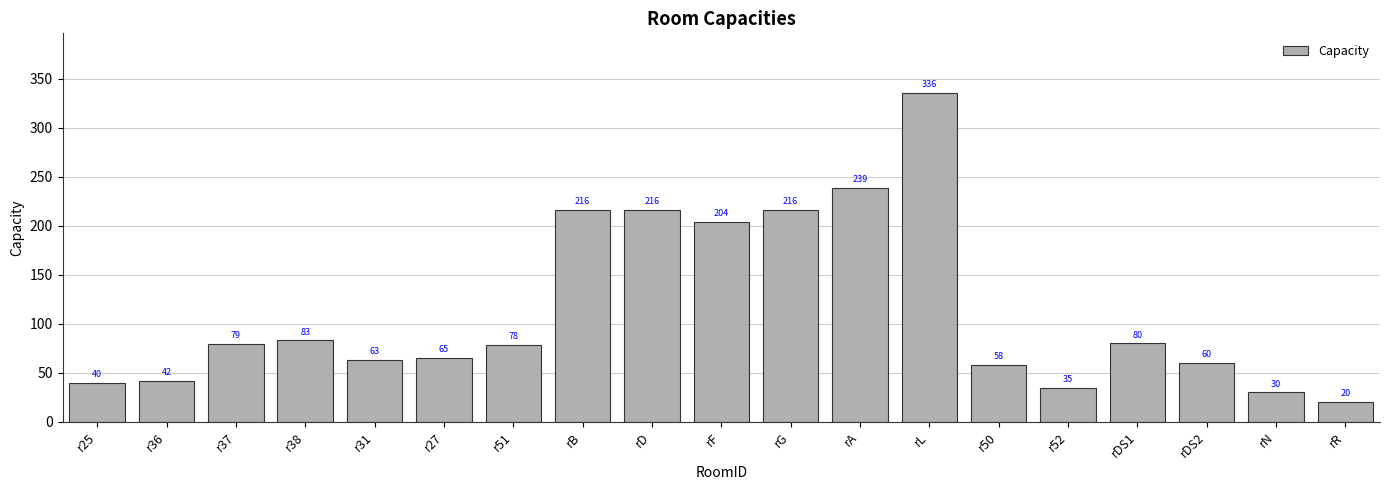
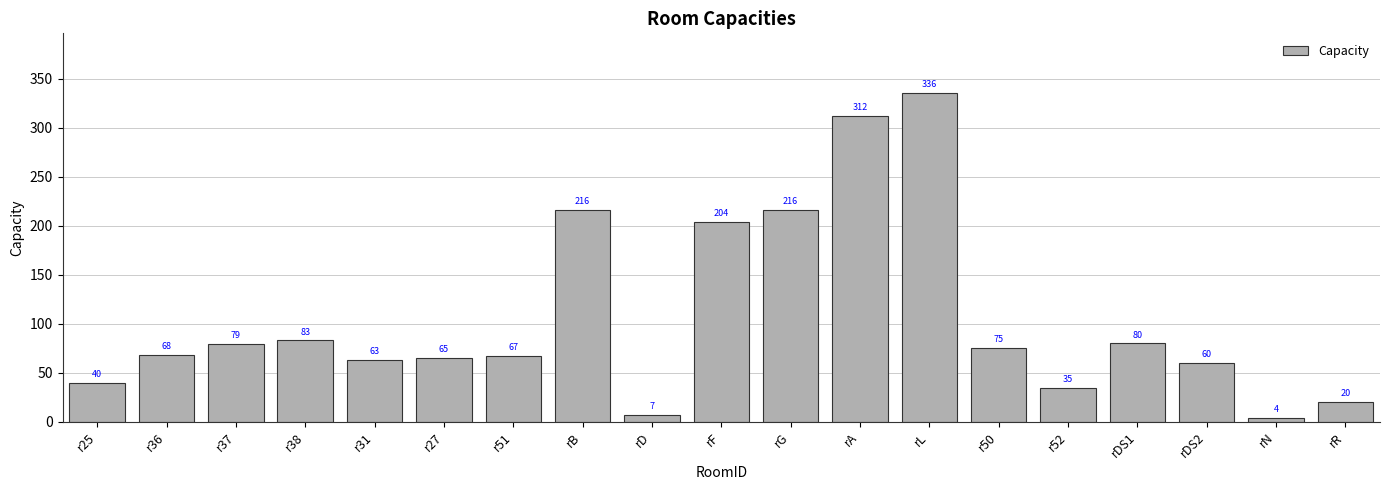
r36: 42 -> 68
r51: 78 -> 67
rD: 216 -> 7
rA: 239 -> 312
r50: 58 -> 75
rN: 30 -> 4
